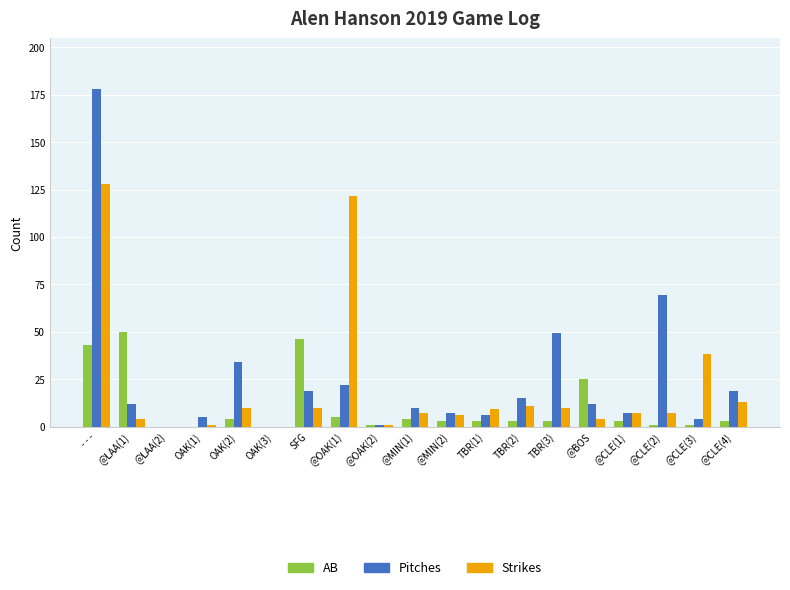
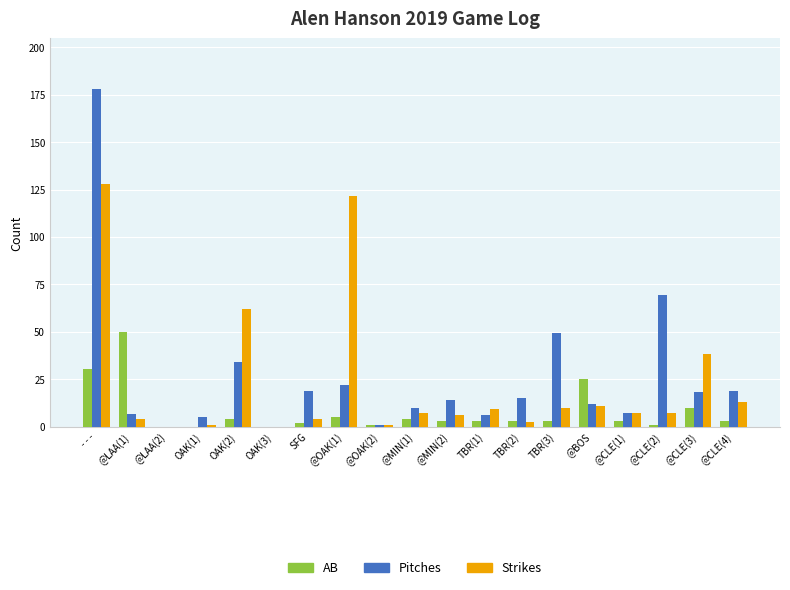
AB, - - -: 43 -> 30
Pitches, @LAA(1): 12 -> 7
Strikes, OAK(2): 10 -> 62
AB, SFG: 46 -> 2
Strikes, SFG: 10 -> 4
Pitches, @MIN(2): 7 -> 14
Strikes, TBR(2): 11 -> 3
Strikes, @BOS: 4 -> 11
AB, @CLE(3): 1 -> 10
Pitches, @CLE(3): 4 -> 18
